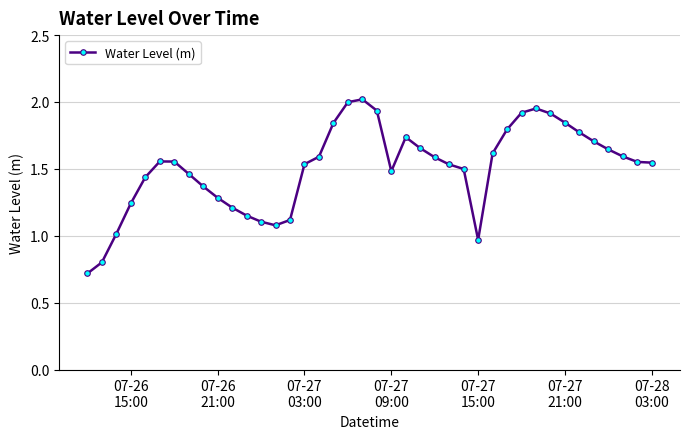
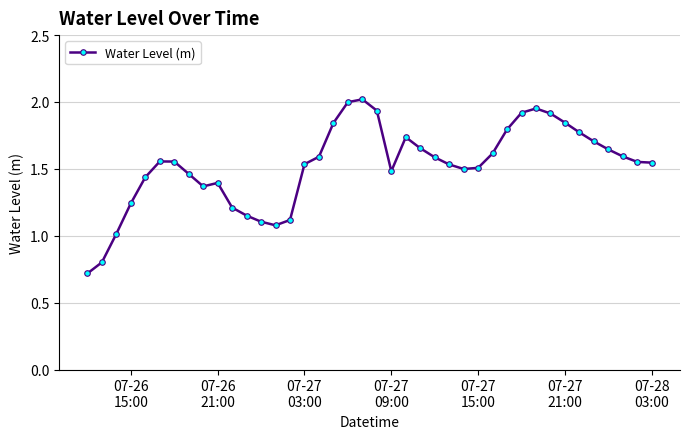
07-26 21:00: 1.28 -> 1.40
07-27 15:00: 0.97 -> 1.51
